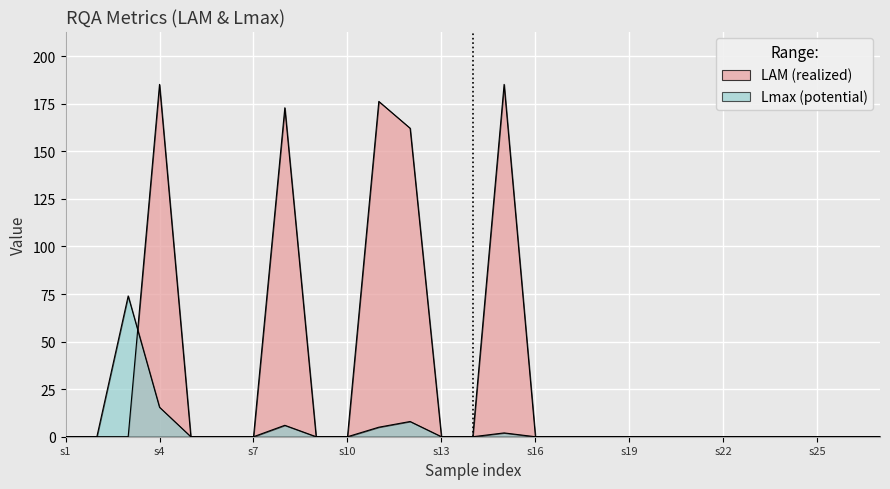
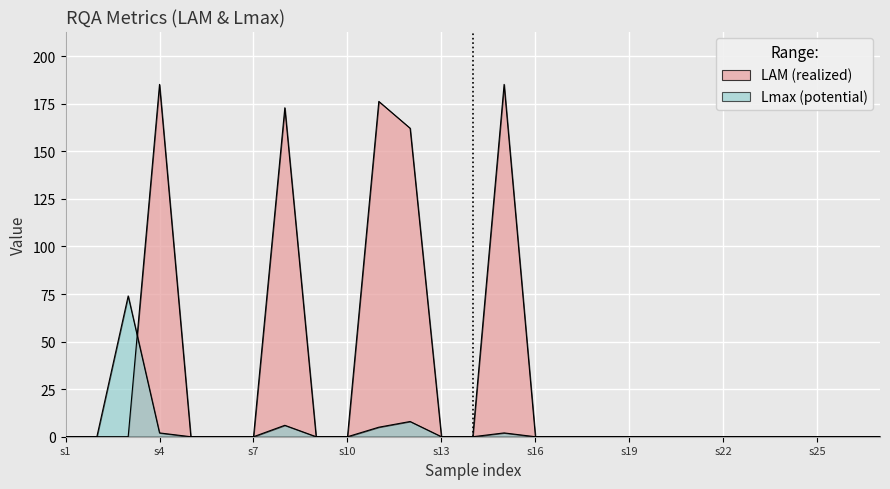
Lmax (potential), s4: 16 -> 2
